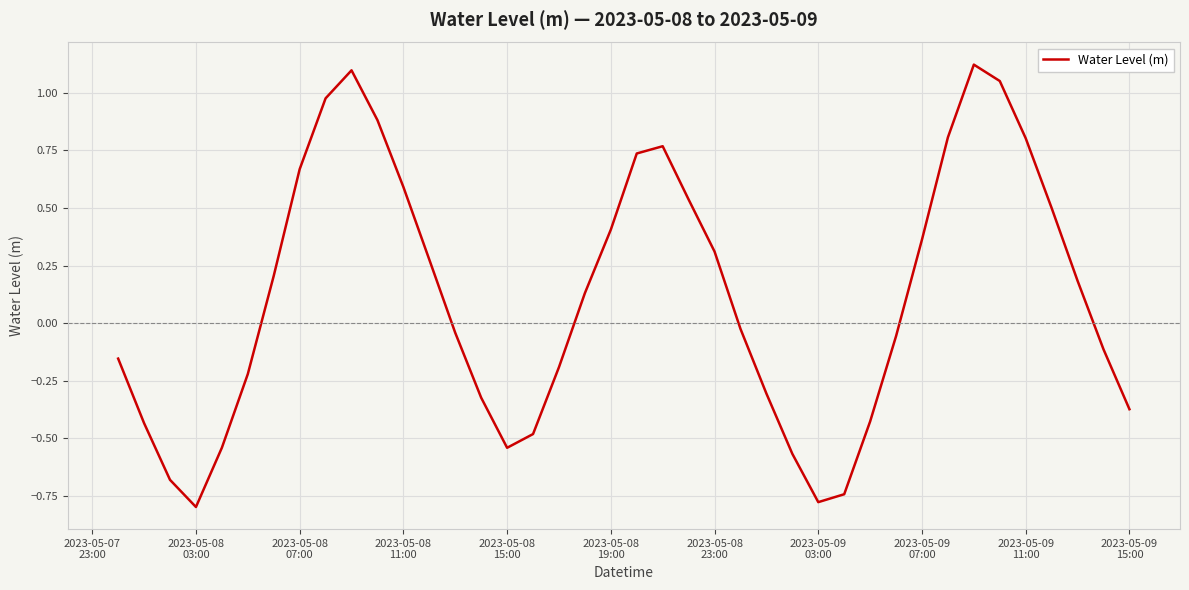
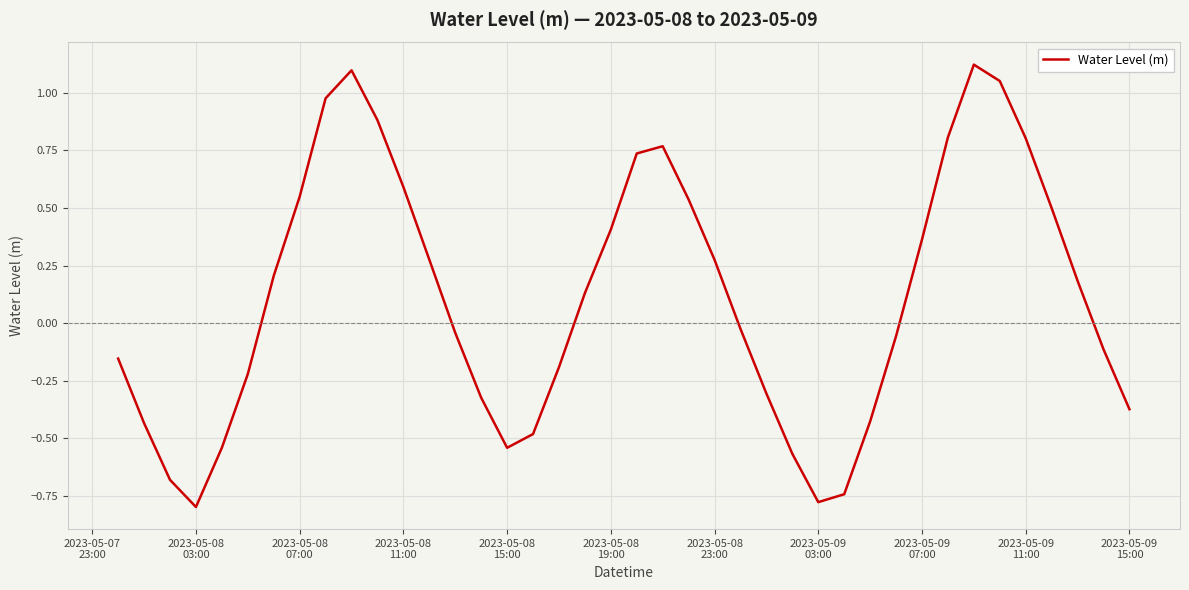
2023-05-08 07:00: 0.67 -> 0.55
2023-05-08 23:00: 0.31 -> 0.28
